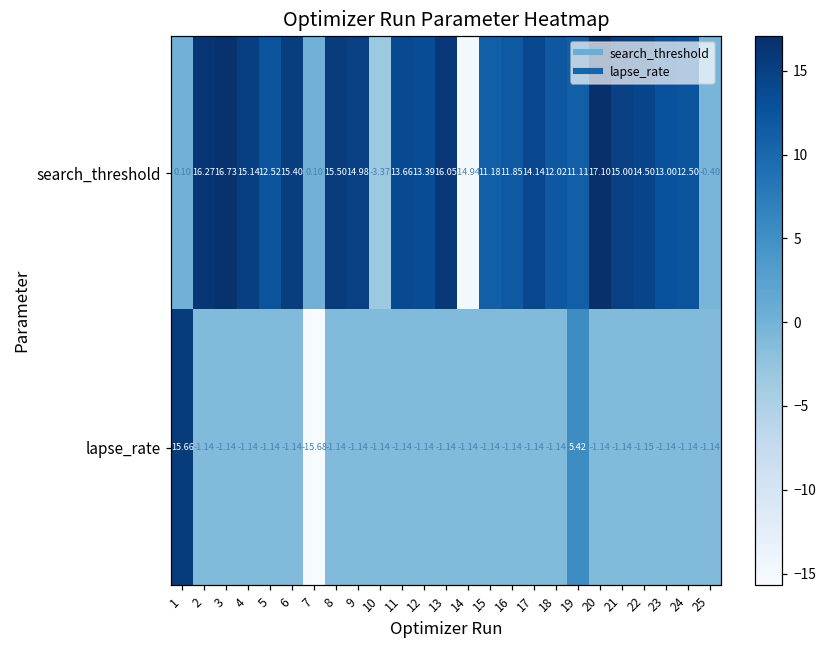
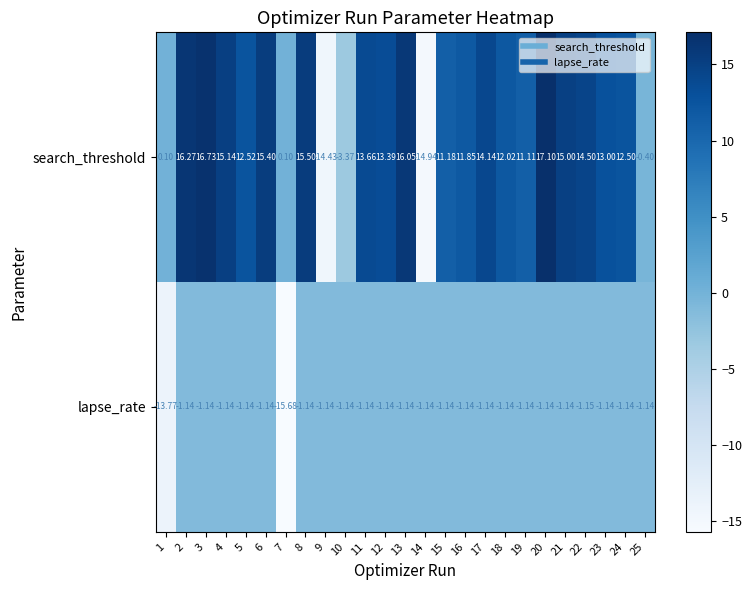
search_threshold, 9: 14.98 -> -14.43
lapse_rate, 1: 15.66 -> -13.77
lapse_rate, 19: 5.42 -> -1.14
